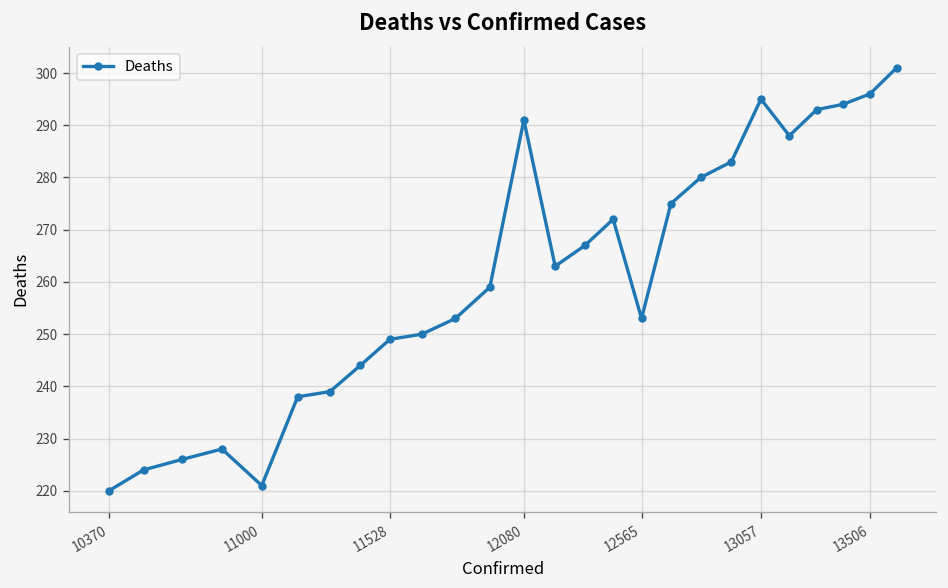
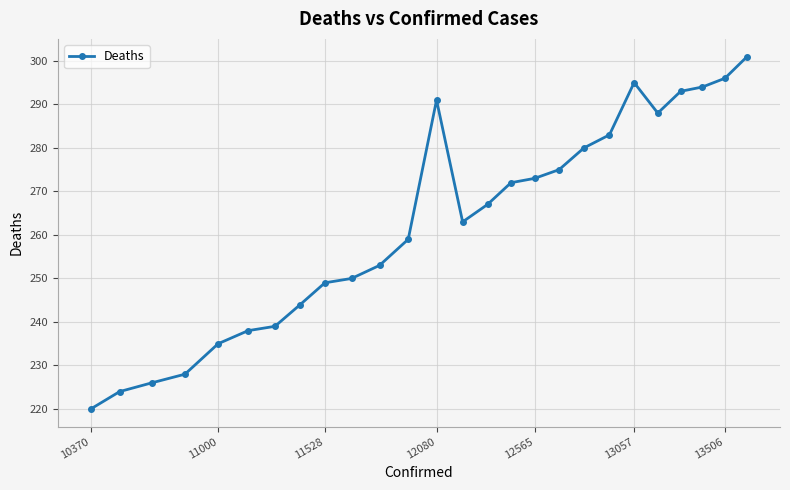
11000: 221 -> 235
12565: 253 -> 273
